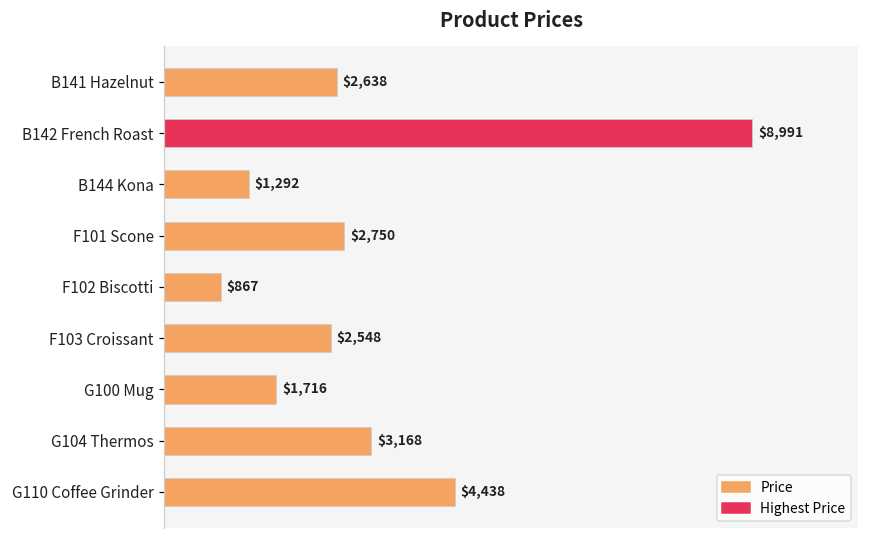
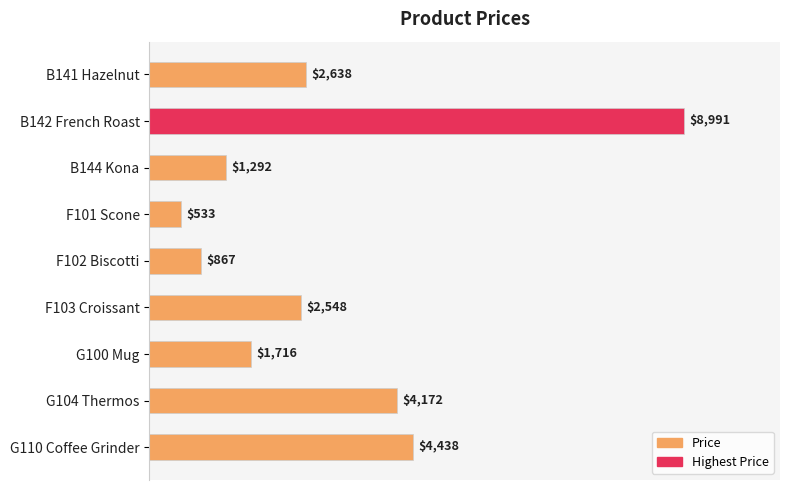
F101 Scone: $2,750 -> $533
G104 Thermos: $3,168 -> $4,172
